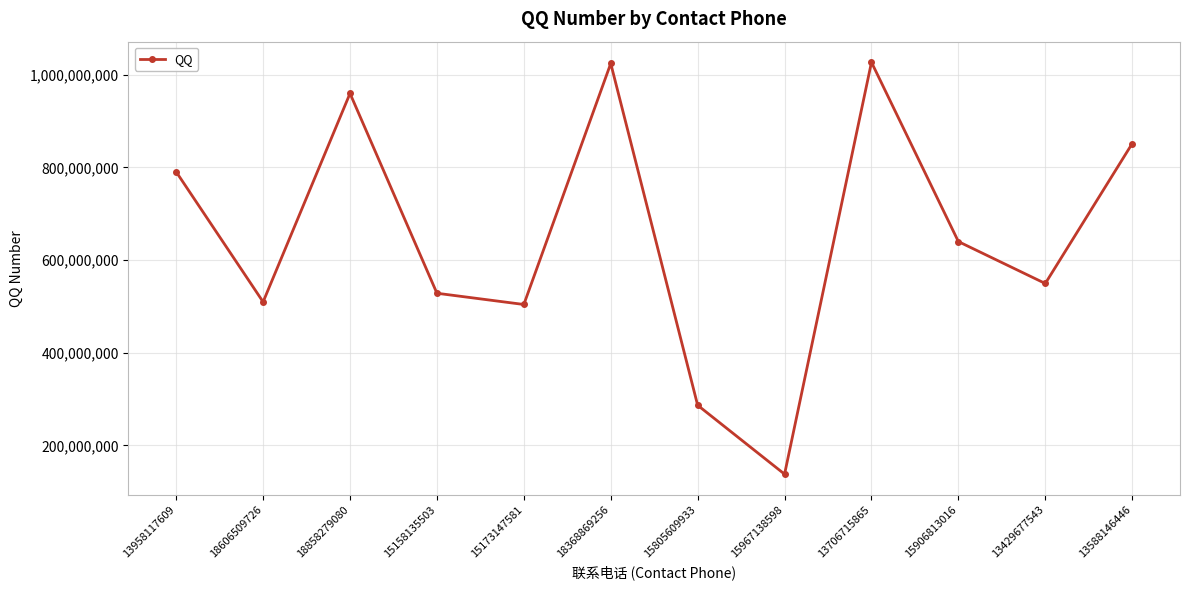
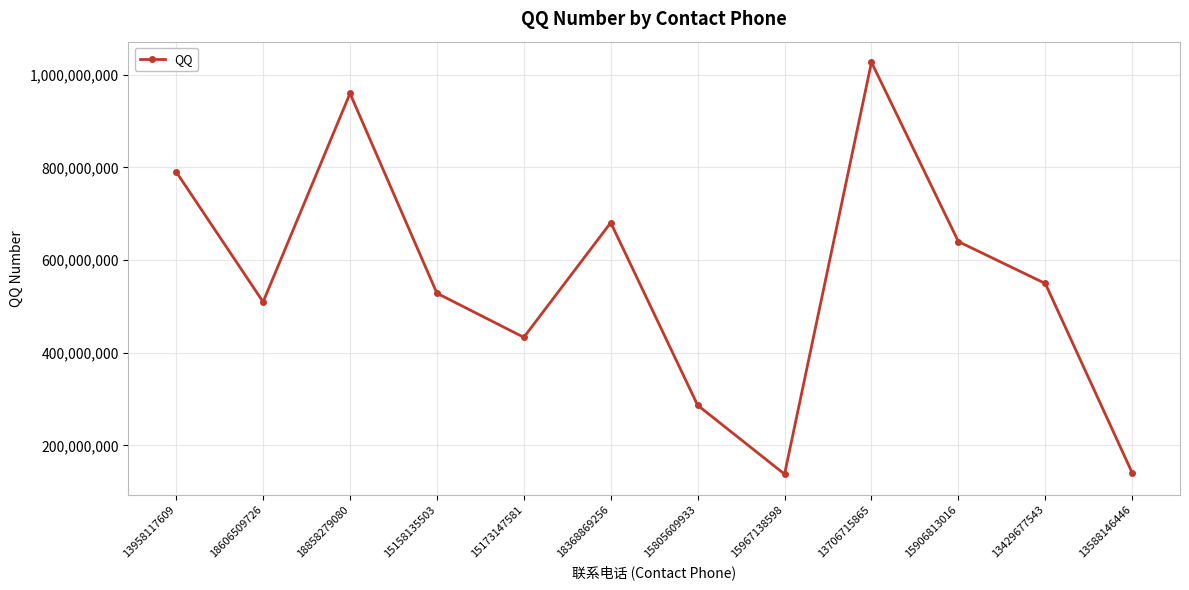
15173147581: 500,000,000 -> 430,000,000
18368869256: 1,020,000,000 -> 680,000,000
13588146446: 850,000,000 -> 140,000,000
